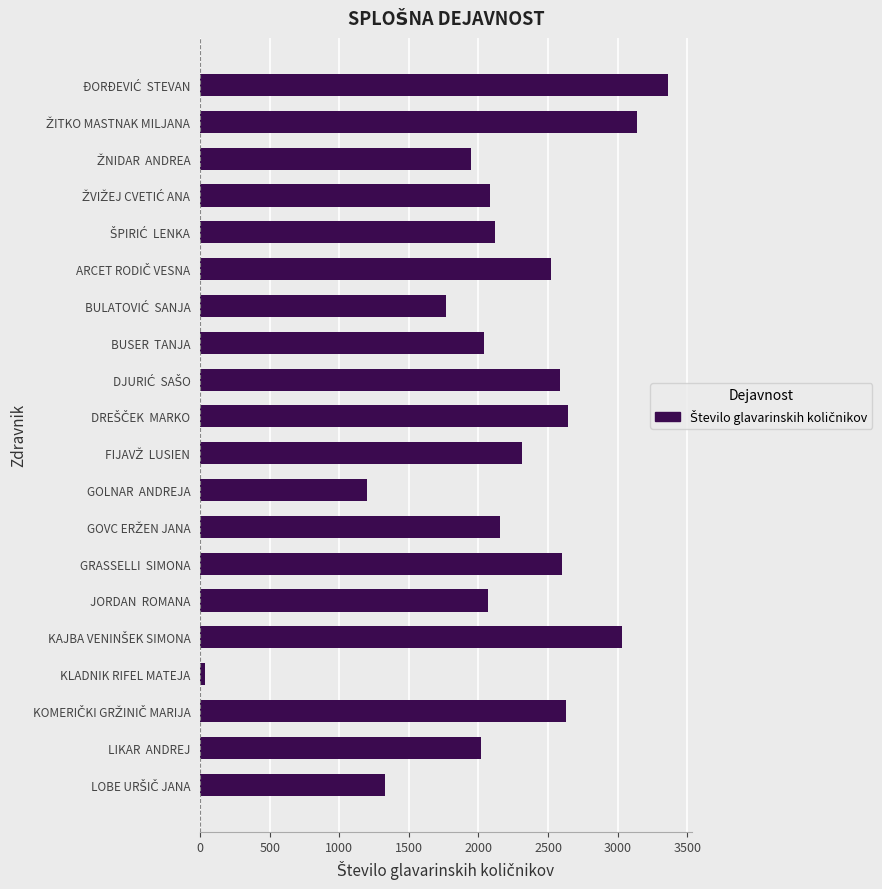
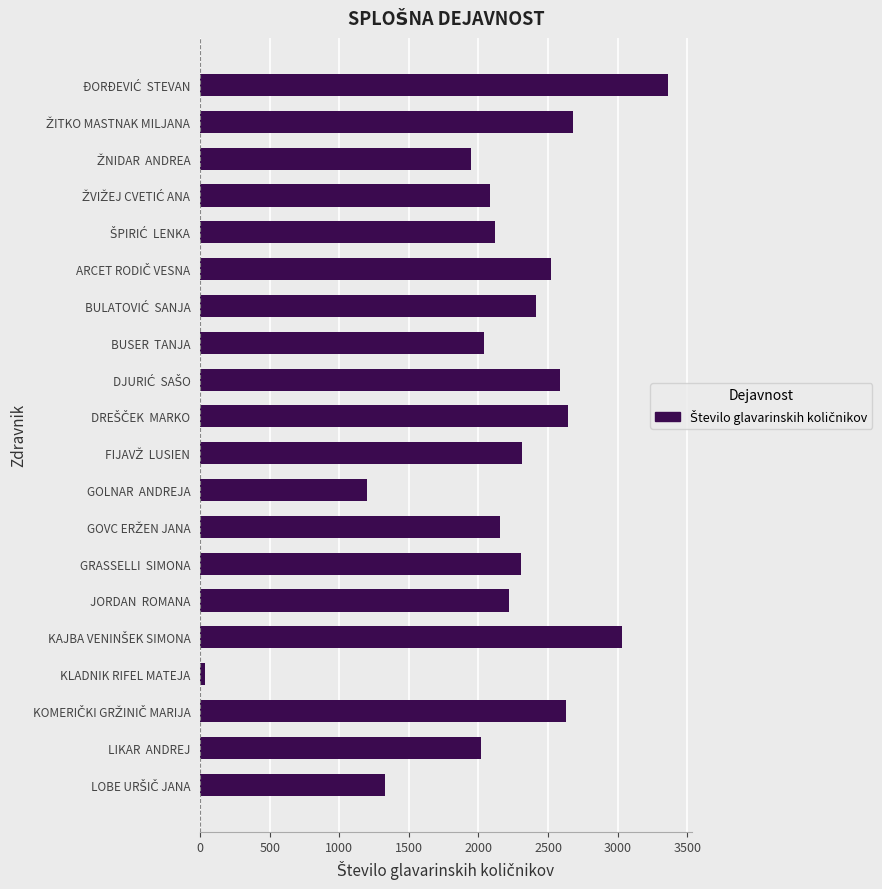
ŽITKO MASTNAK MILJANA: 3140 -> 2680
BULATOVIĆ SANJA: 1770 -> 2410
GRASSELLI SIMONA: 2600 -> 2300
JORDAN ROMANA: 2070 -> 2220
